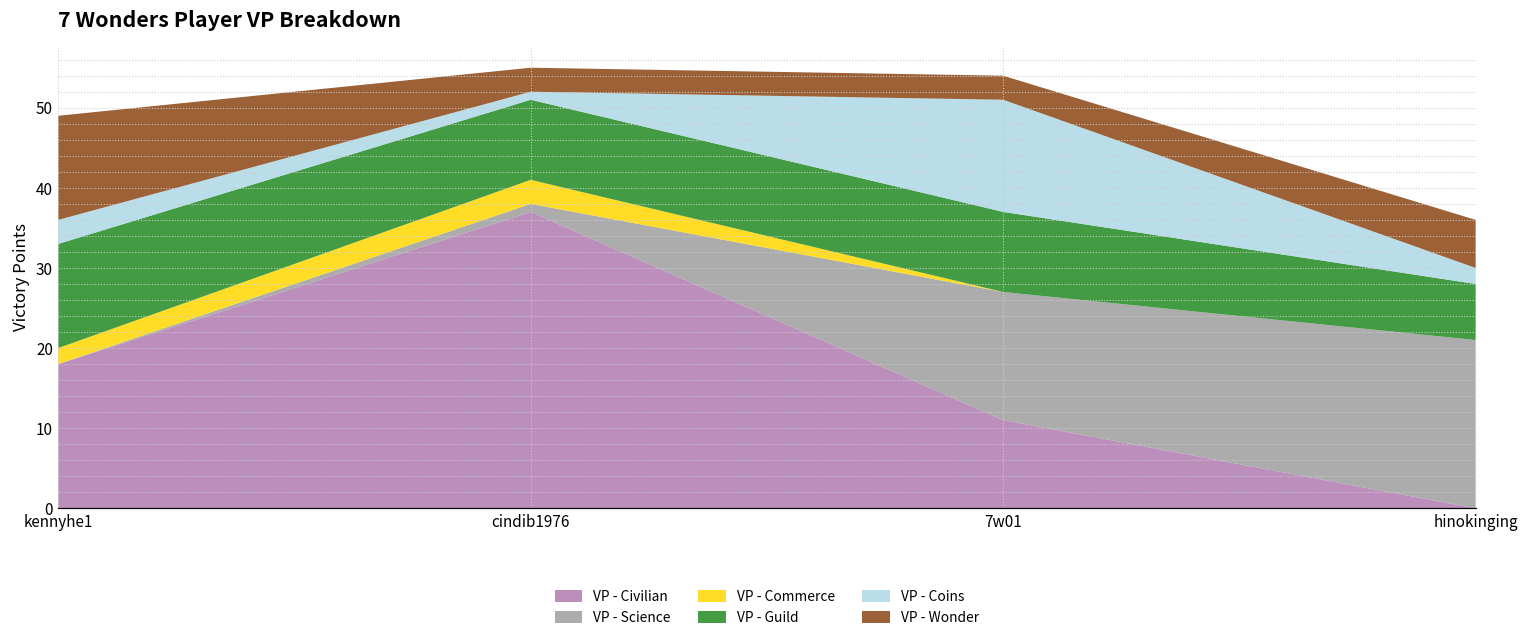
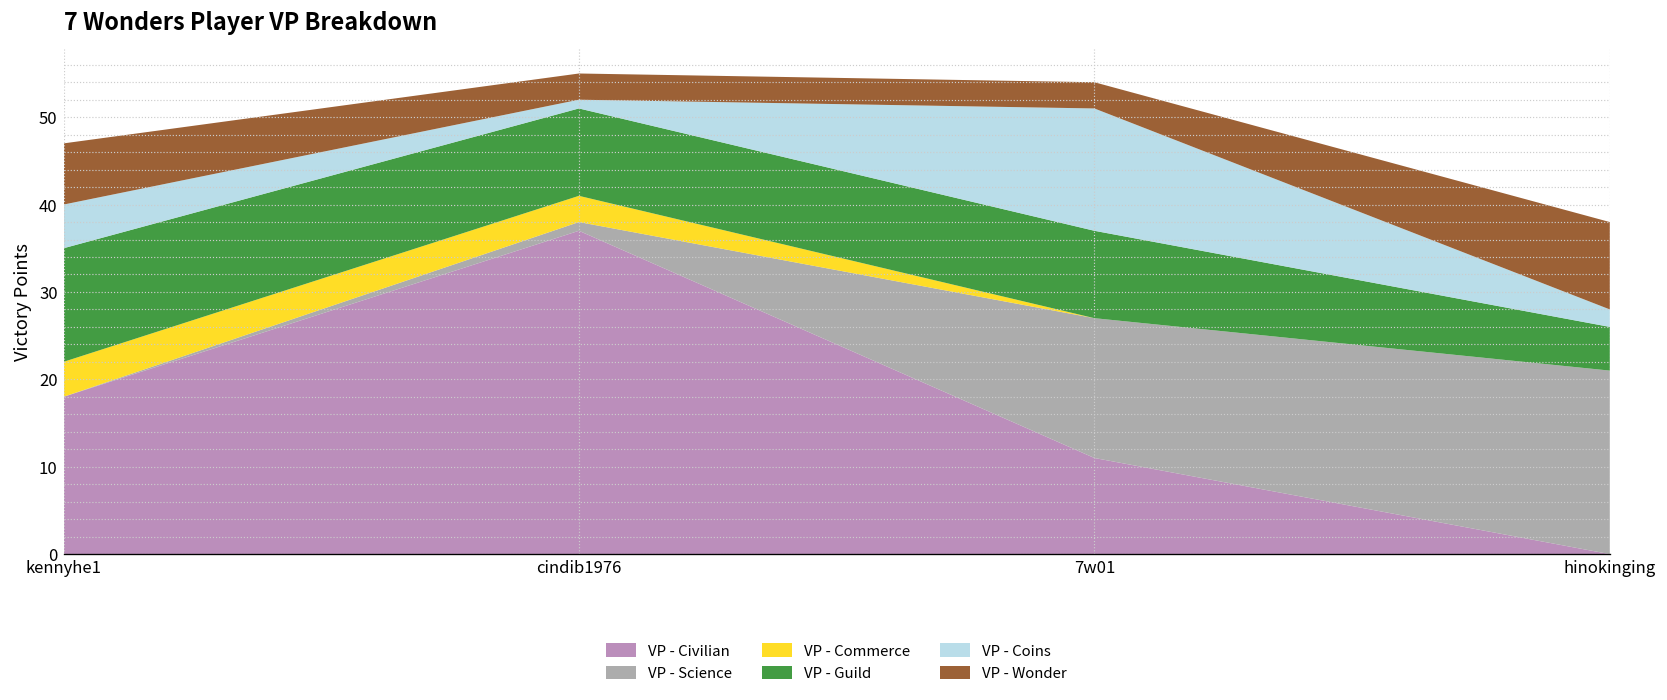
VP - Commerce, kennyhe1: 2 -> 4
VP - Coins, kennyhe1: 3 -> 5
VP - Wonder, kennyhe1: 13 -> 7
VP - Guild, hinokinging: 7 -> 5
VP - Wonder, hinokinging: 6 -> 10
